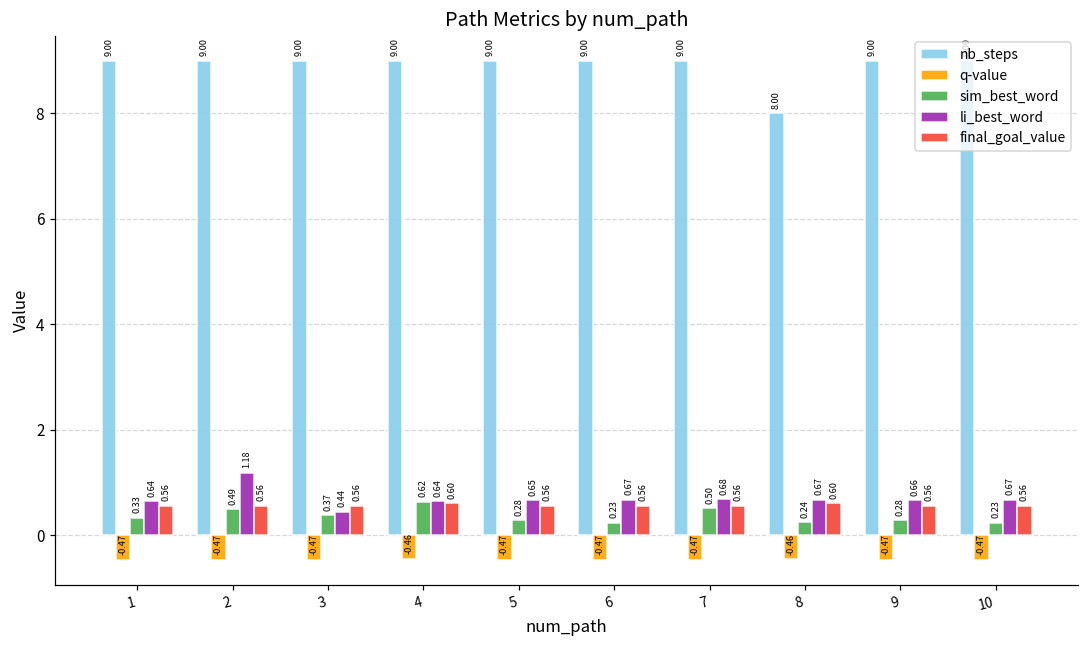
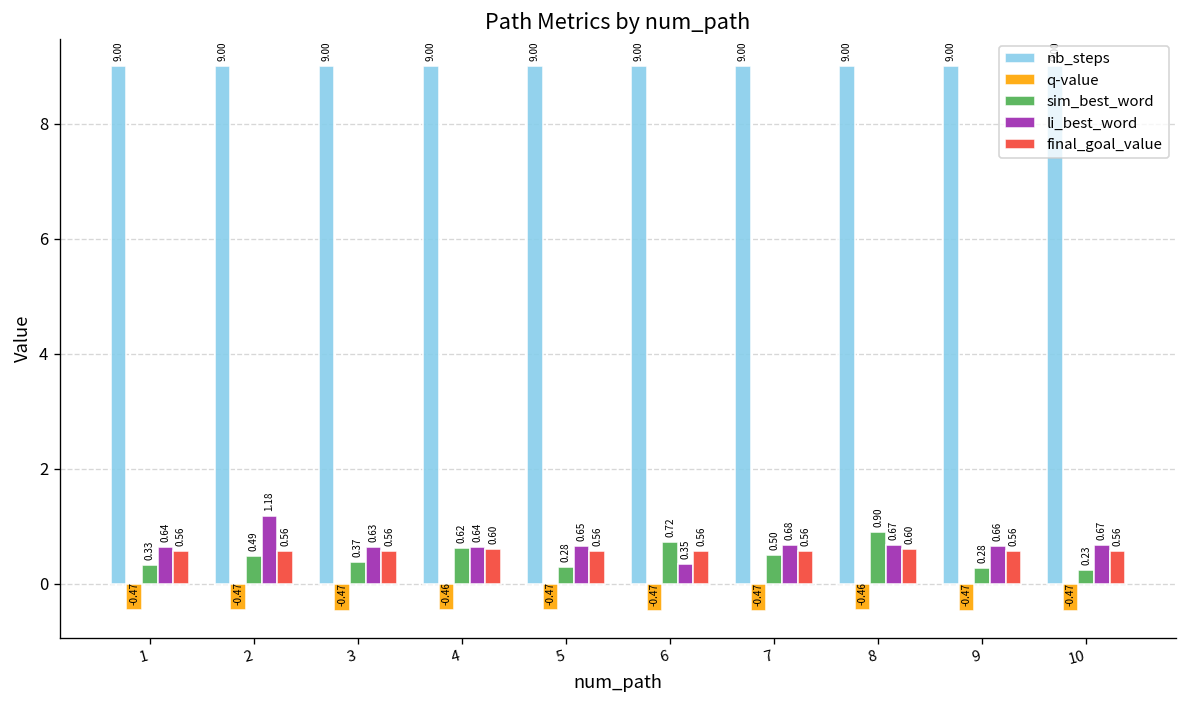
li_best_word, 3: 0.44 -> 0.63
sim_best_word, 6: 0.23 -> 0.72
li_best_word, 6: 0.67 -> 0.35
nb_steps, 8: 8.00 -> 9.00
sim_best_word, 8: 0.24 -> 0.90
